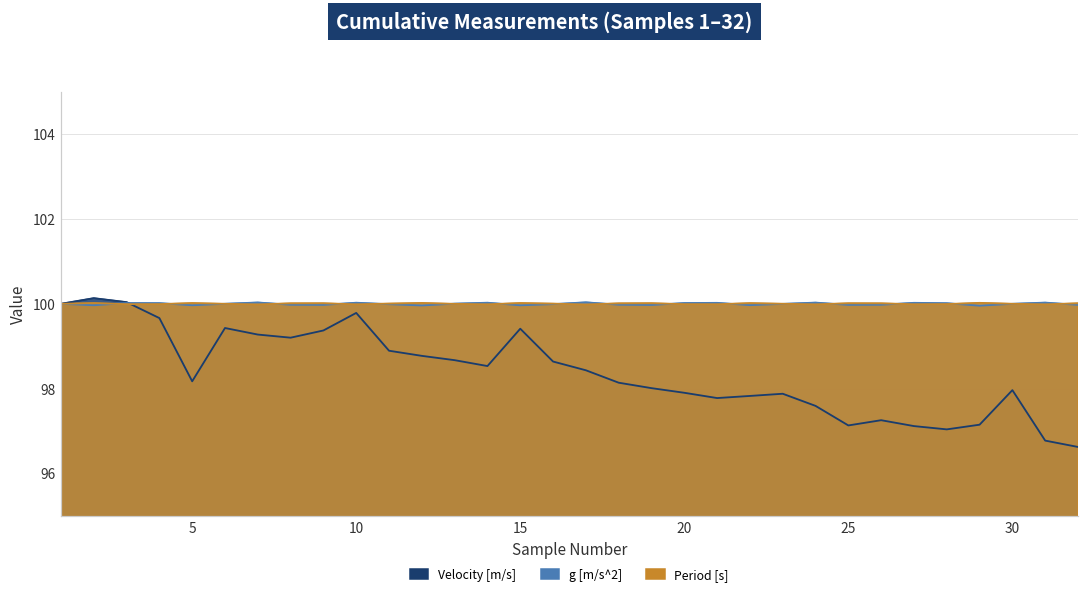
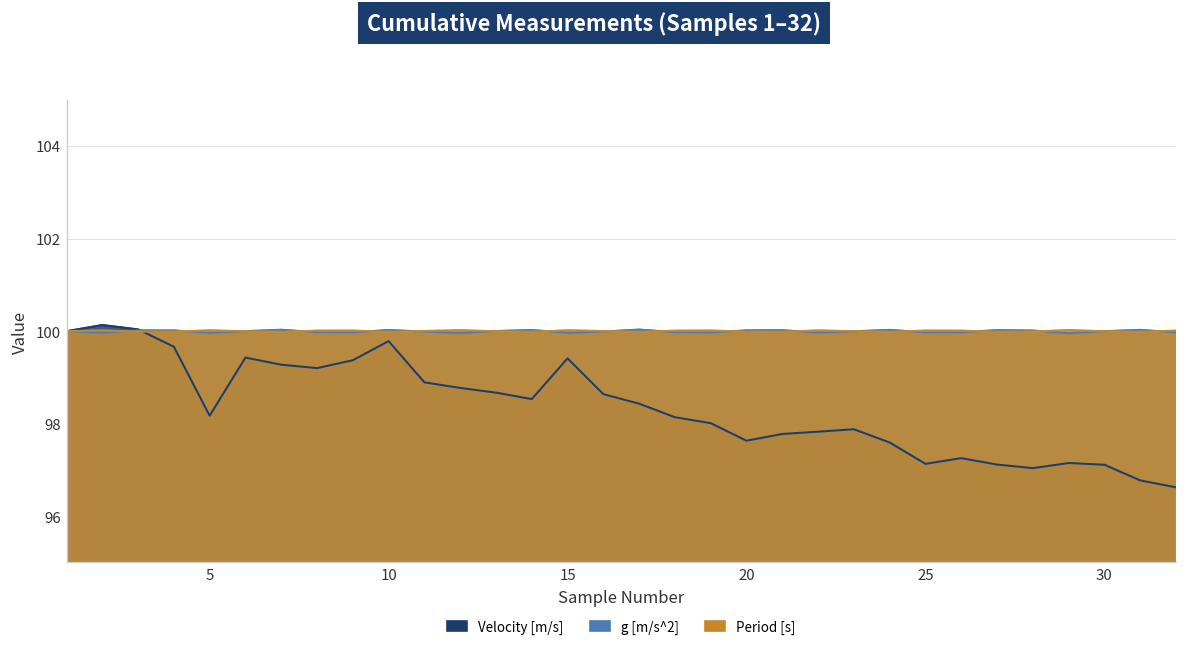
Velocity [m/s], 20: 97.9 -> 97.6
Velocity [m/s], 30: 98.0 -> 97.1
